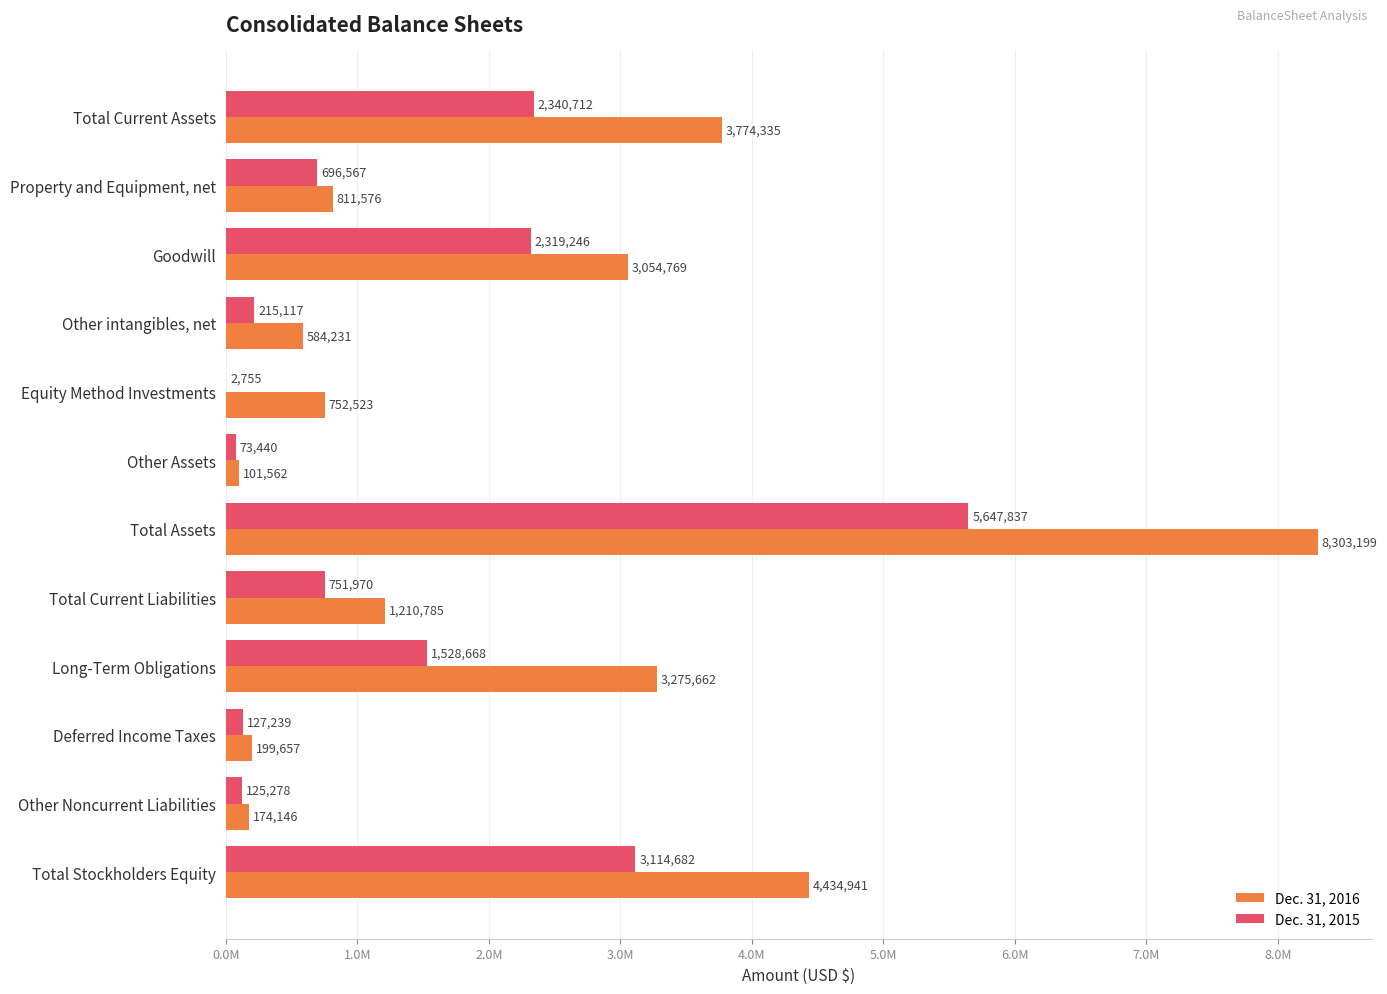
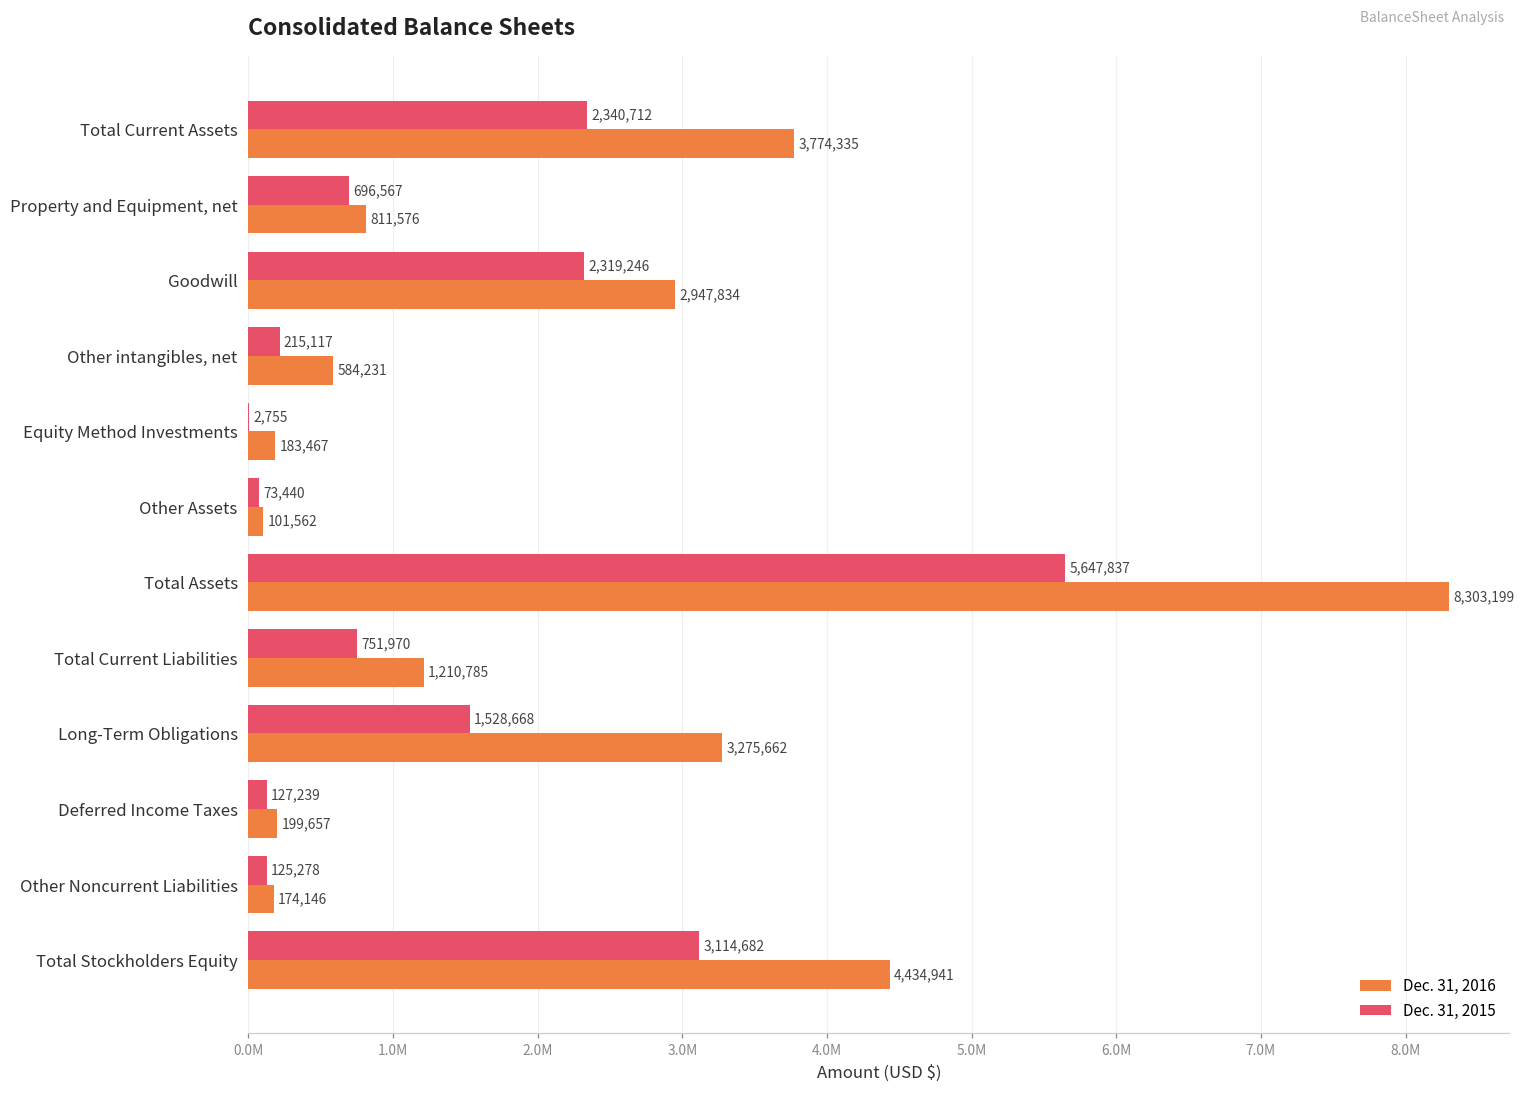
Dec. 31, 2016, Goodwill: 3,054,769 -> 2,947,834
Dec. 31, 2016, Equity Method Investments: 752,523 -> 183,467
